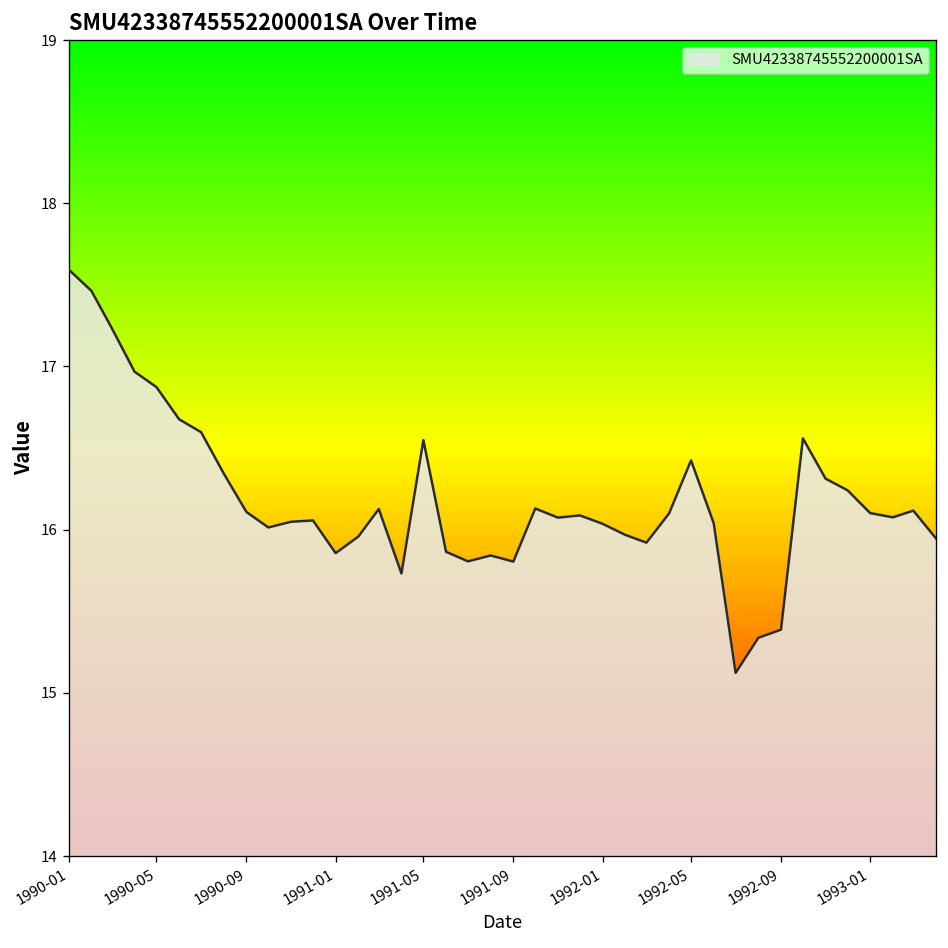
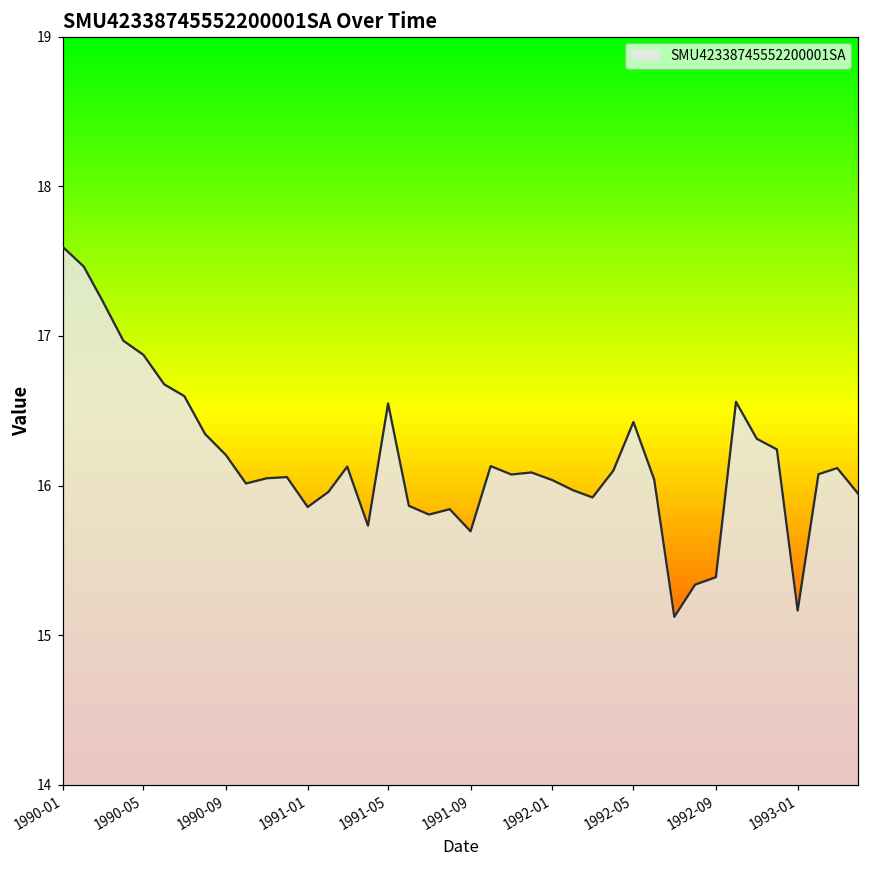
1990-09: 16.11 -> 16.20
1991-09: 15.80 -> 15.69
1993-01: 16.10 -> 15.16
